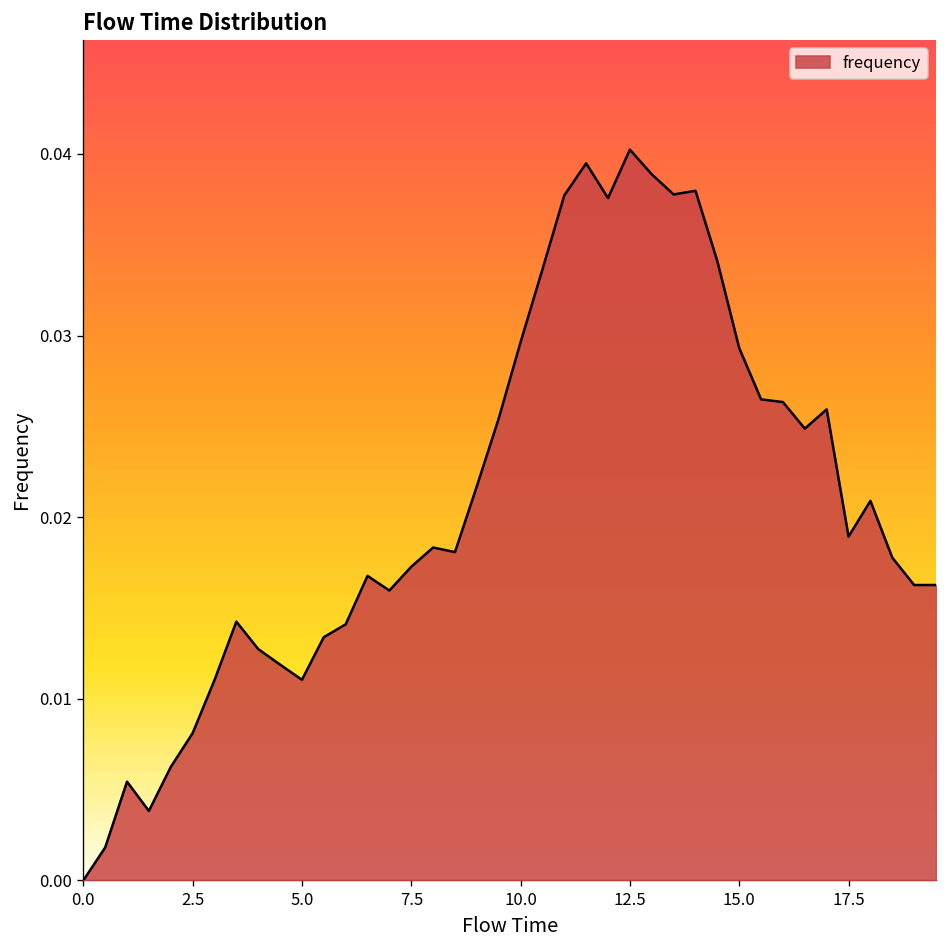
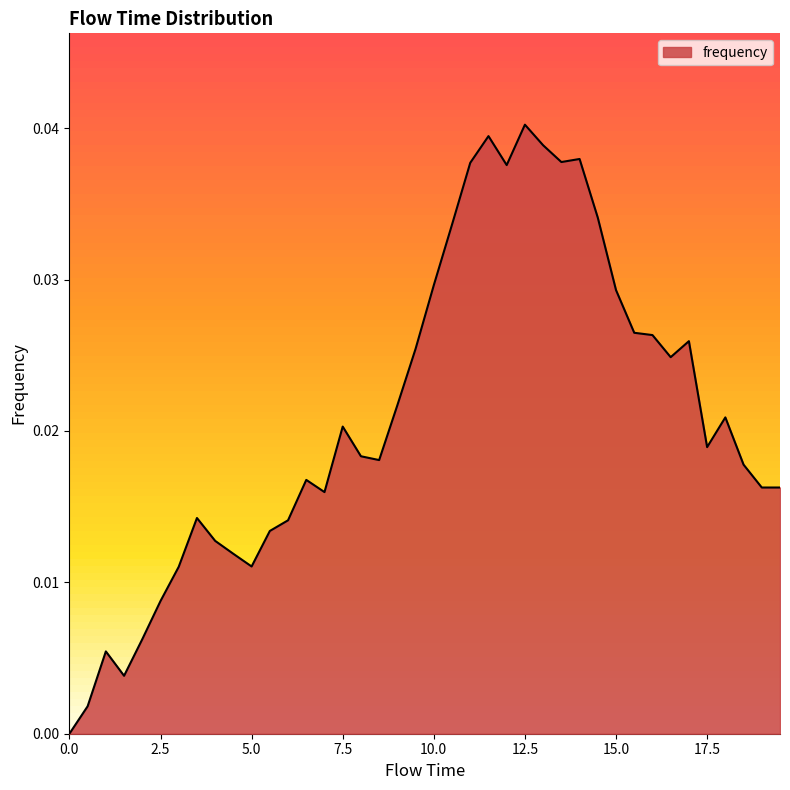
2.5: 0.0081 -> 0.0088
7.5: 0.0173 -> 0.0203
